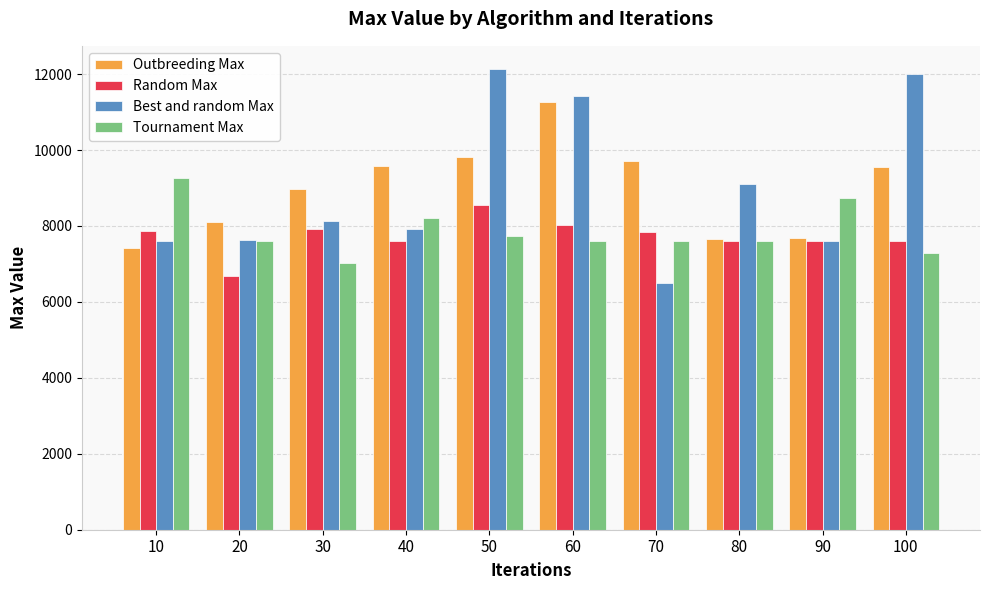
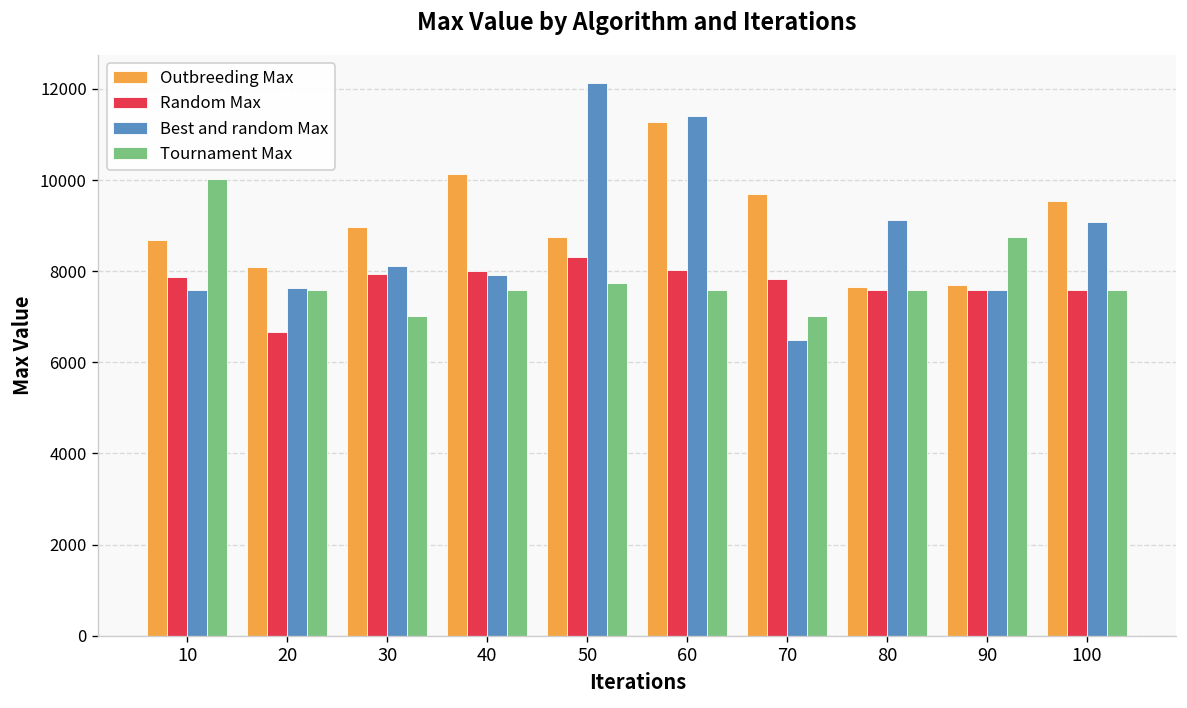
Outbreeding Max, 10: 7400 -> 8700
Tournament Max, 10: 9300 -> 10000
Outbreeding Max, 40: 9600 -> 10100
Random Max, 40: 7600 -> 8000
Tournament Max, 40: 8200 -> 7600
Outbreeding Max, 50: 9800 -> 8800
Random Max, 50: 8600 -> 8300
Tournament Max, 70: 7600 -> 7000
Best and random Max, 100: 12000 -> 9100
Tournament Max, 100: 7300 -> 7600
